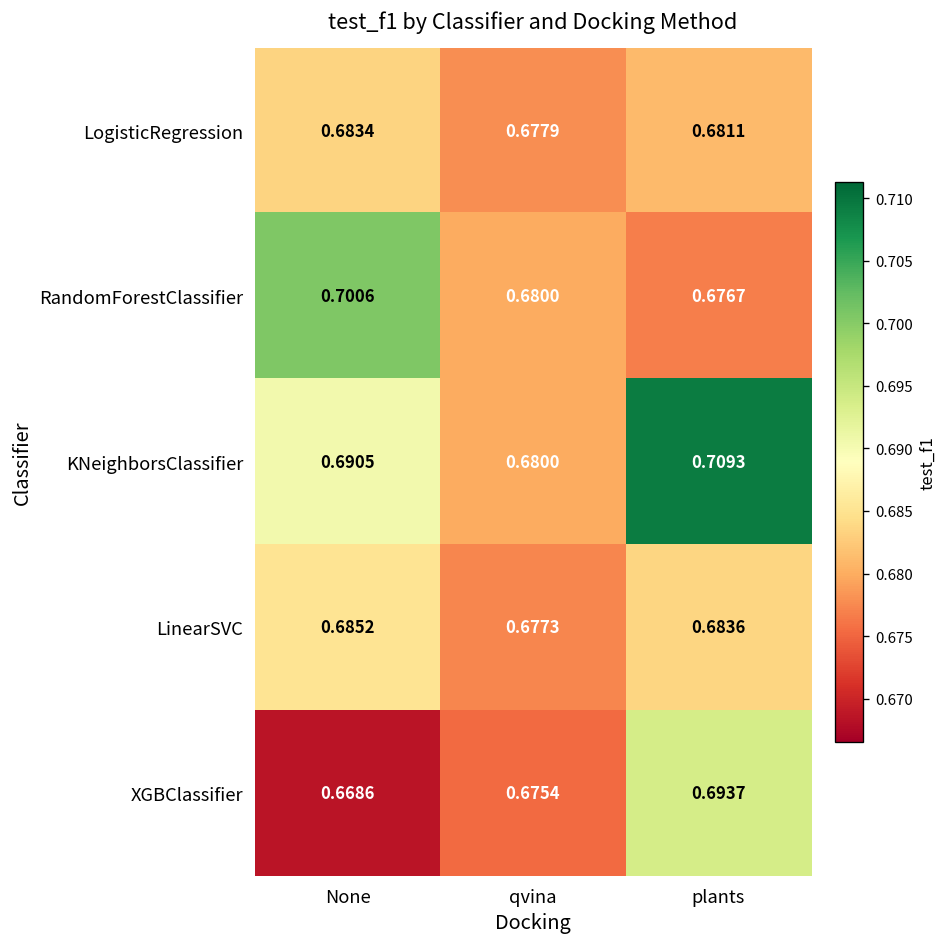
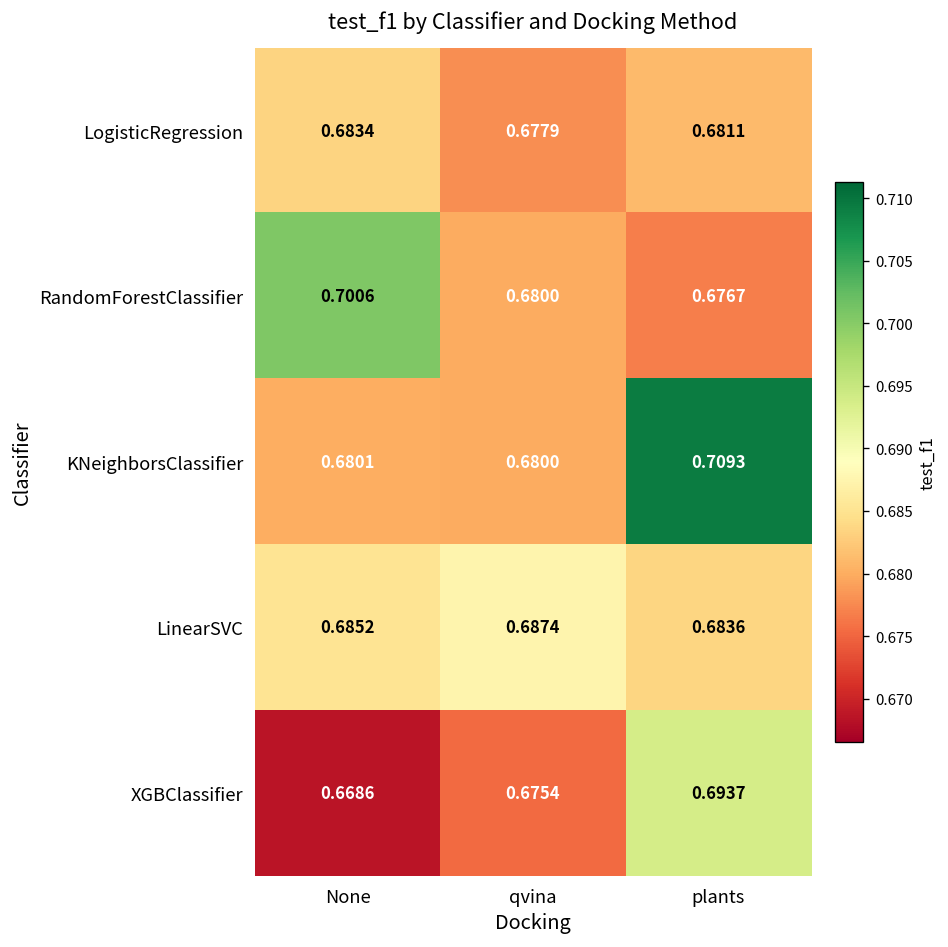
KNeighborsClassifier, None: 0.6905 -> 0.6801
LinearSVC, qvina: 0.6773 -> 0.6874
